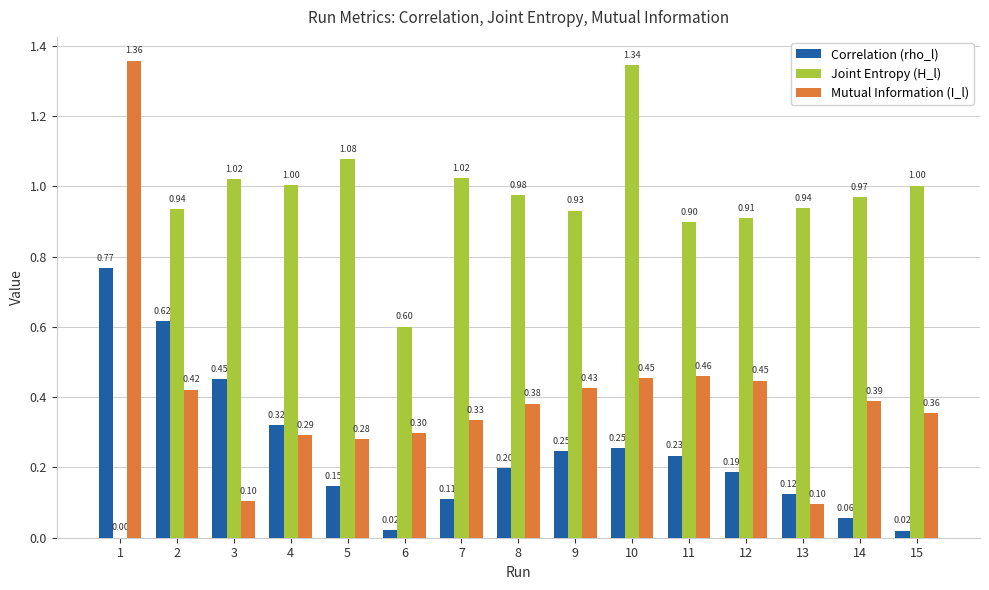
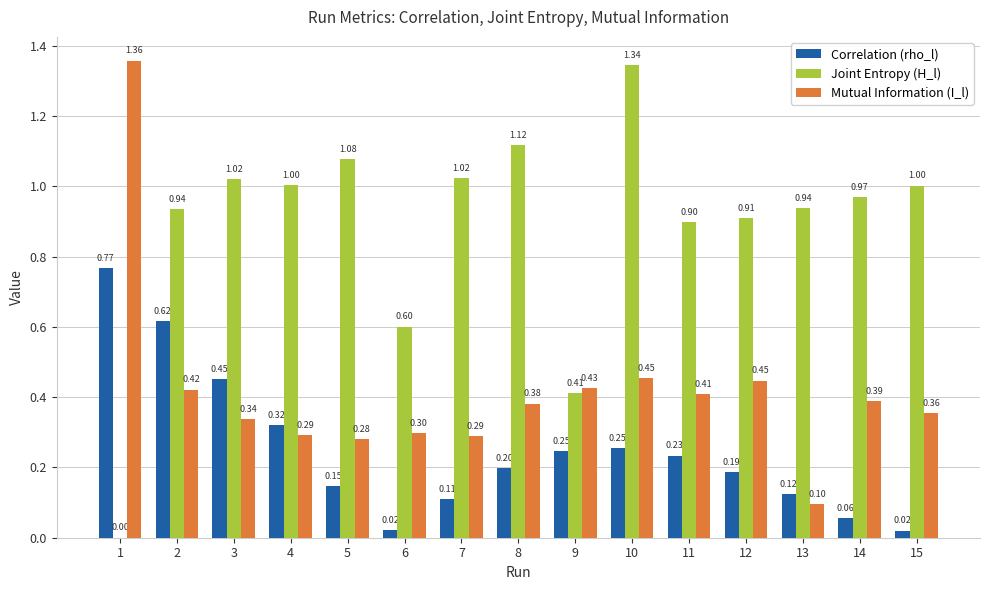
Mutual Information (I_l), 3: 0.10 -> 0.34
Mutual Information (I_l), 7: 0.33 -> 0.29
Joint Entropy (H_l), 8: 0.98 -> 1.12
Joint Entropy (H_l), 9: 0.93 -> 0.41
Mutual Information (I_l), 11: 0.46 -> 0.41
